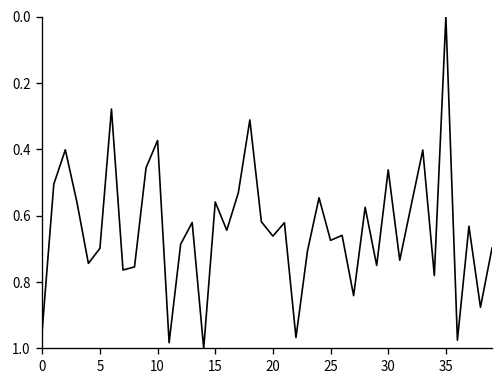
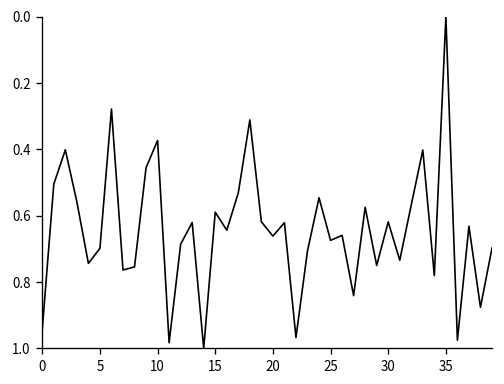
15: 0.56 -> 0.59
30: 0.46 -> 0.62
